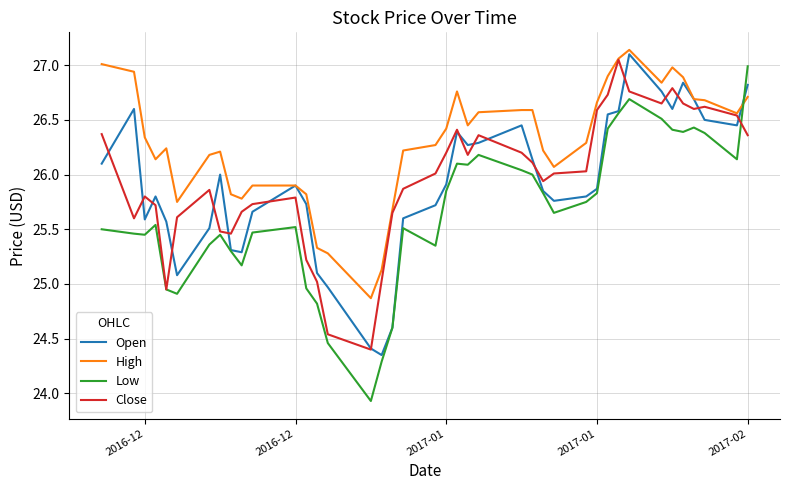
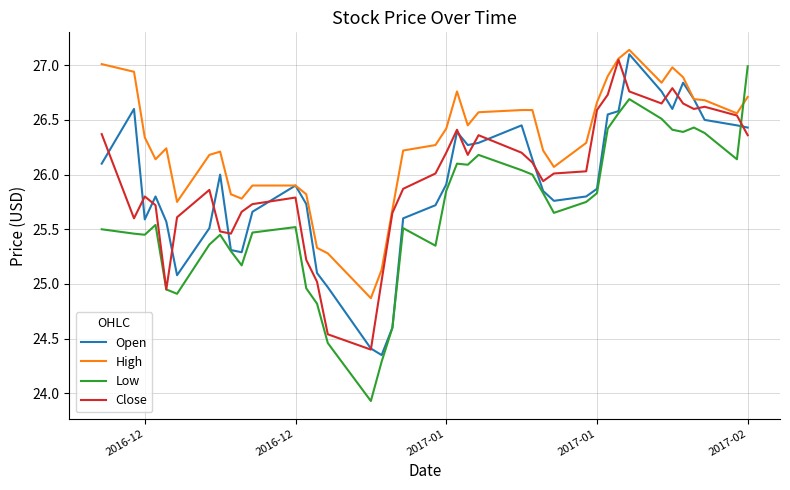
Open, 2017-02: 26.82 -> 26.43
